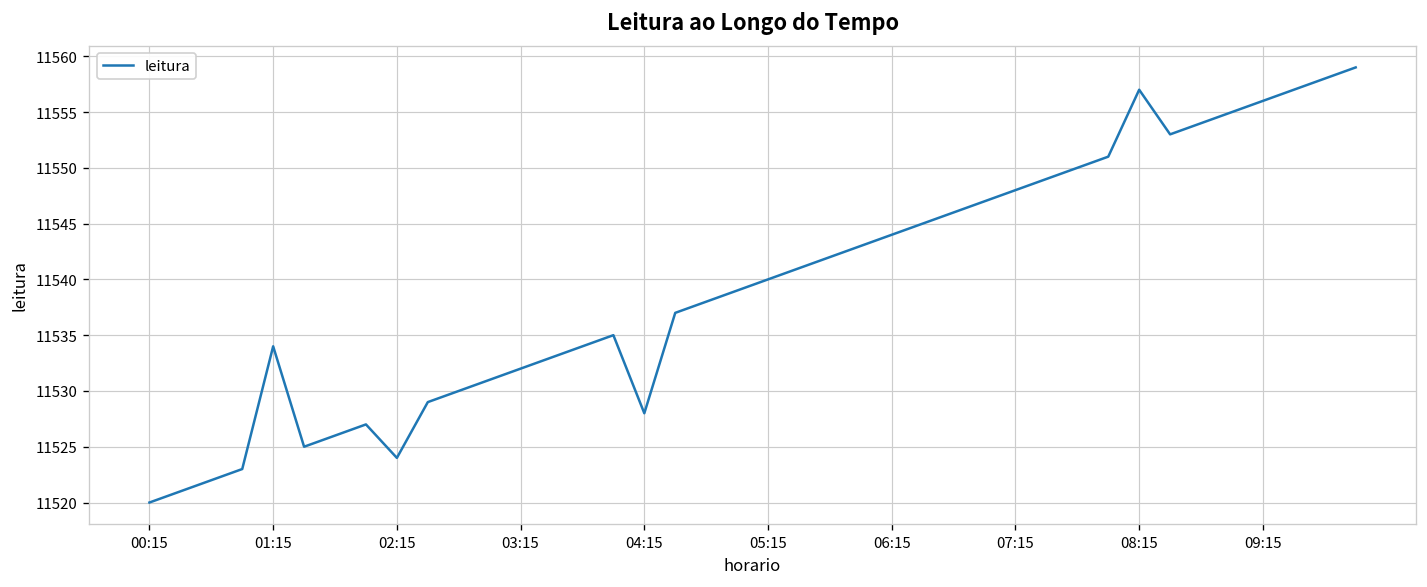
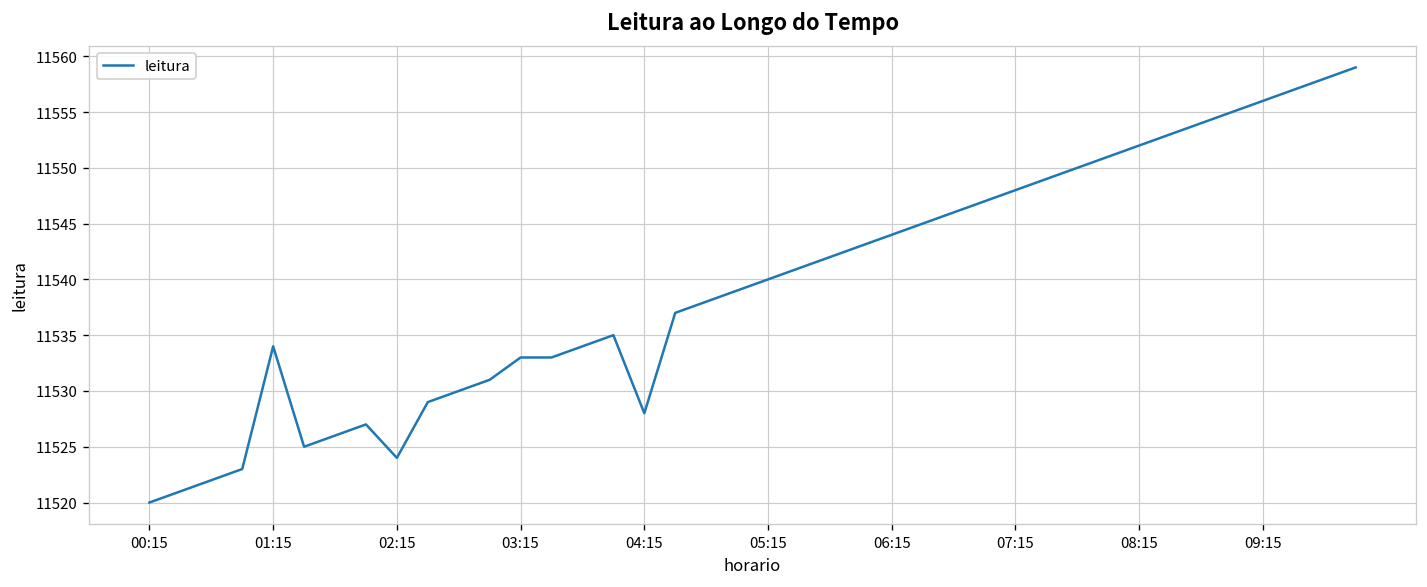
03:15: 11532 -> 11533
08:15: 11557 -> 11552
